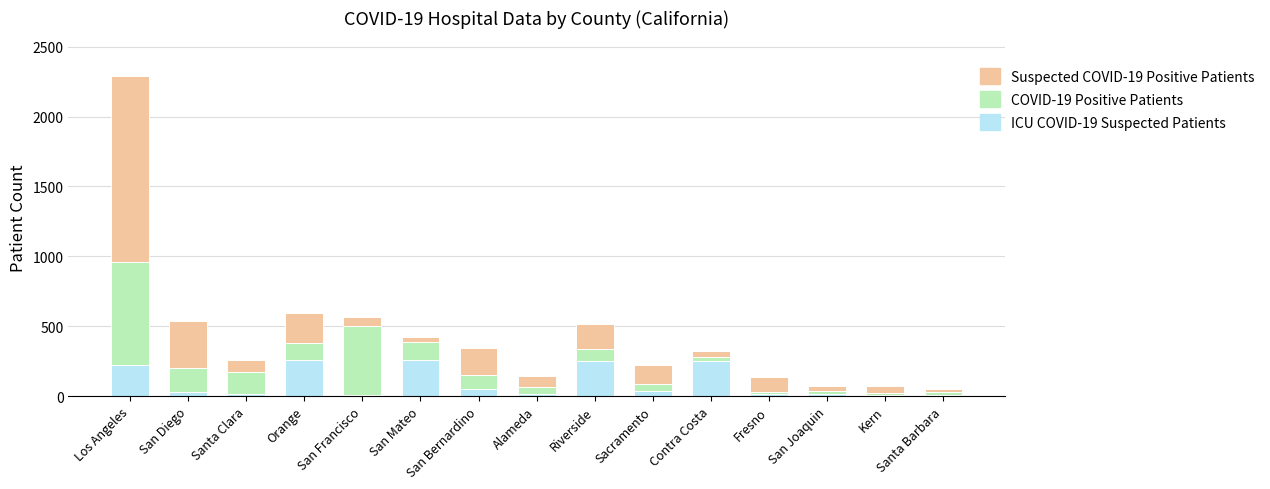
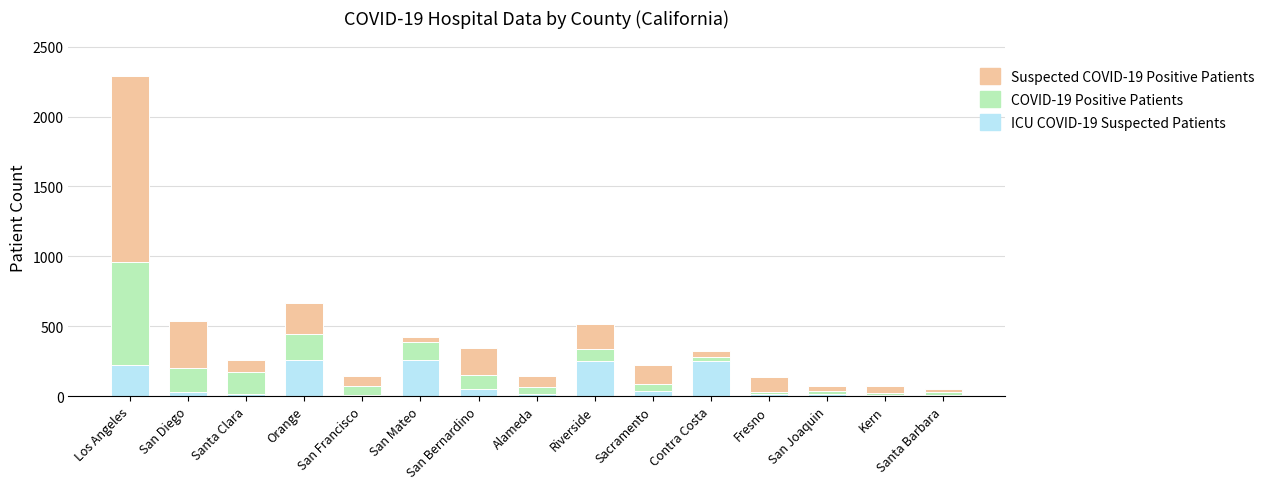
COVID-19 Positive Patients, Orange: 120 -> 190
COVID-19 Positive Patients, San Francisco: 500 -> 70
